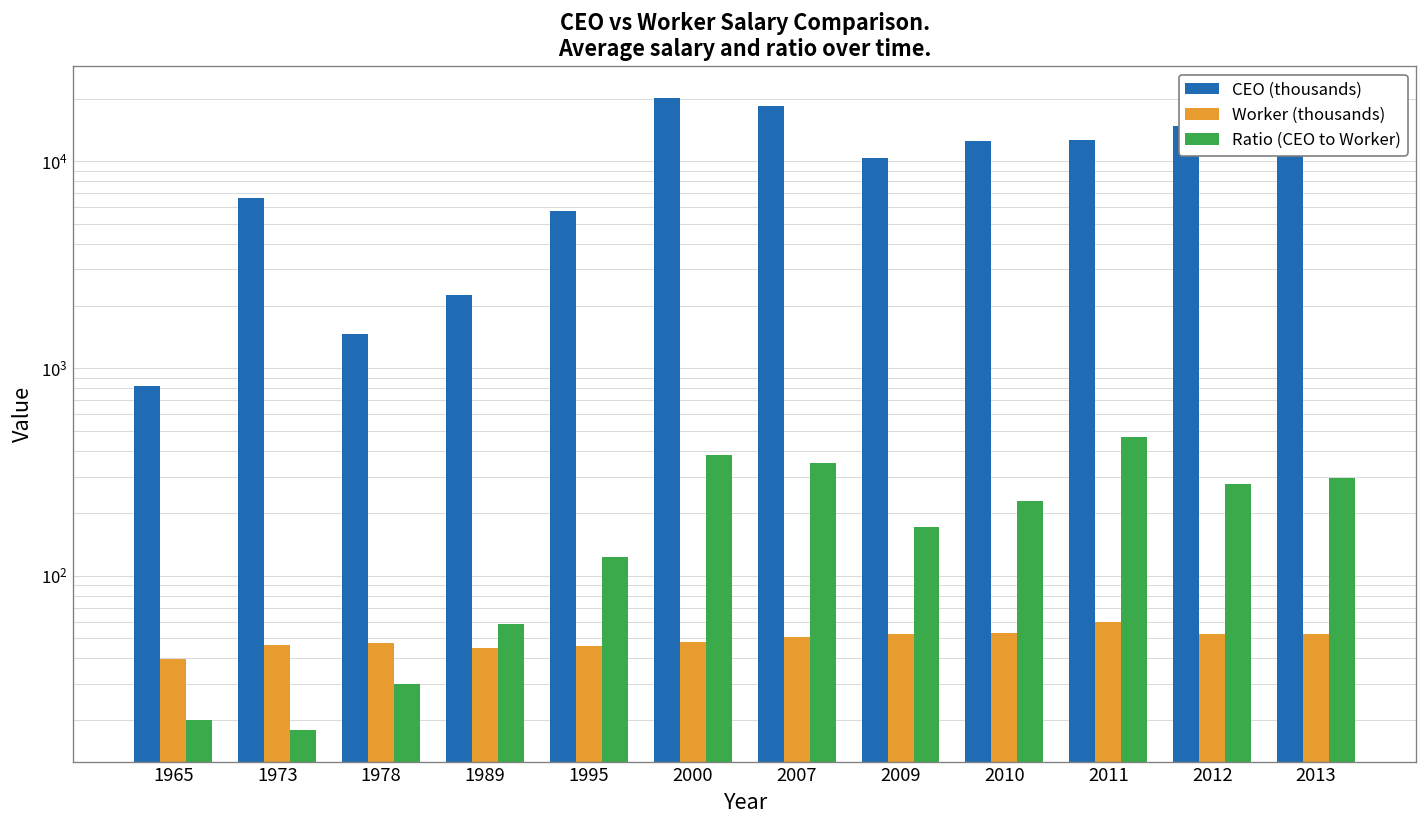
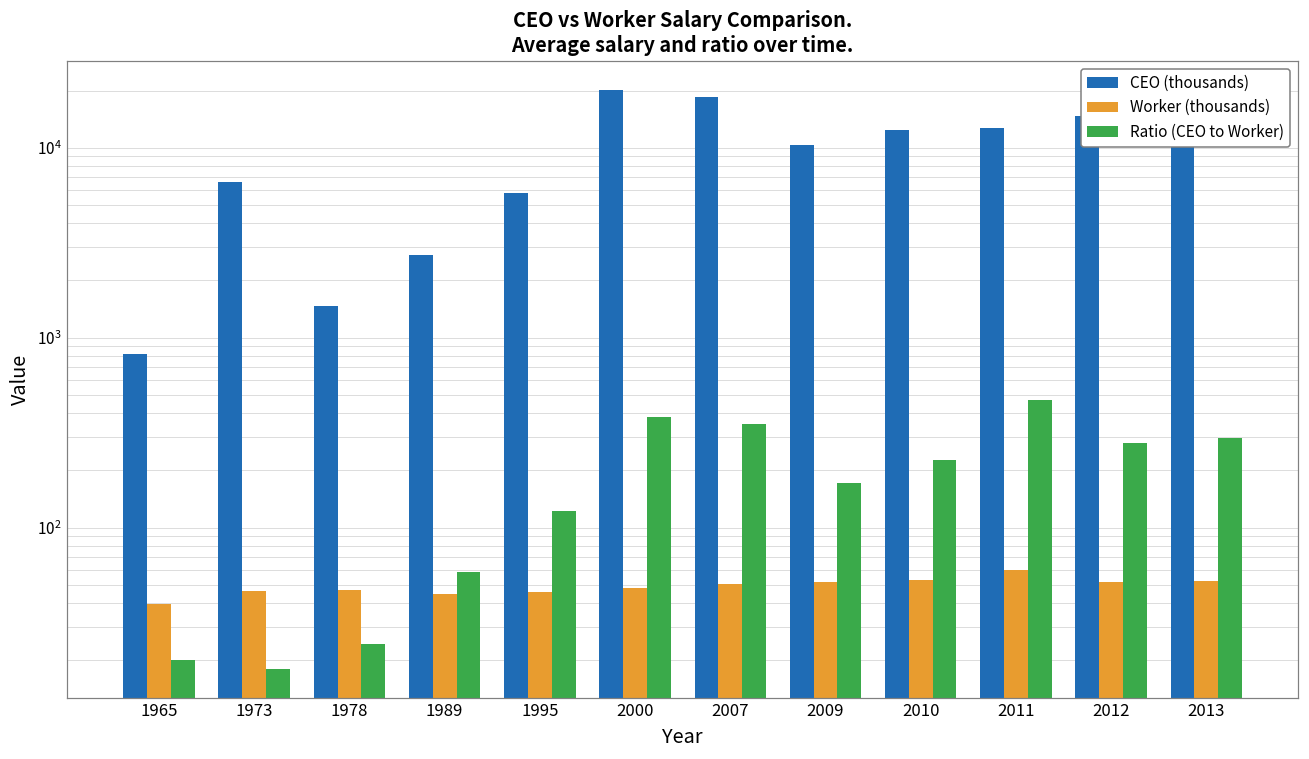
Ratio (CEO to Worker), 1978: 30 -> 24
CEO (thousands), 1989: 2300 -> 2700
